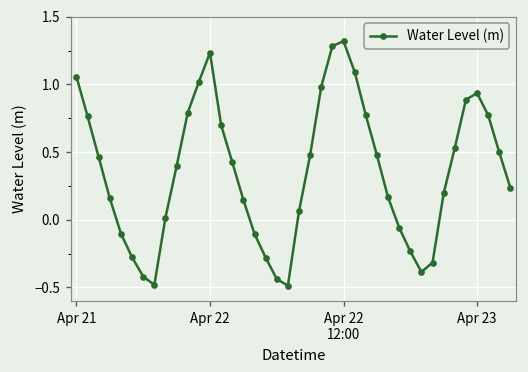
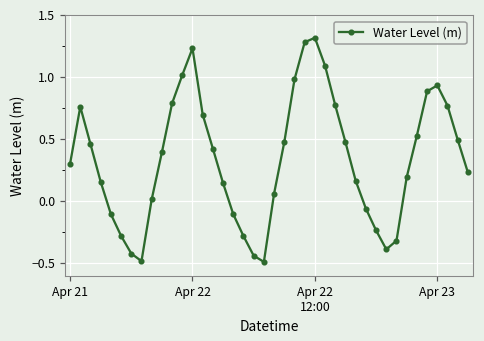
Apr 21: 1.06 -> 0.30
